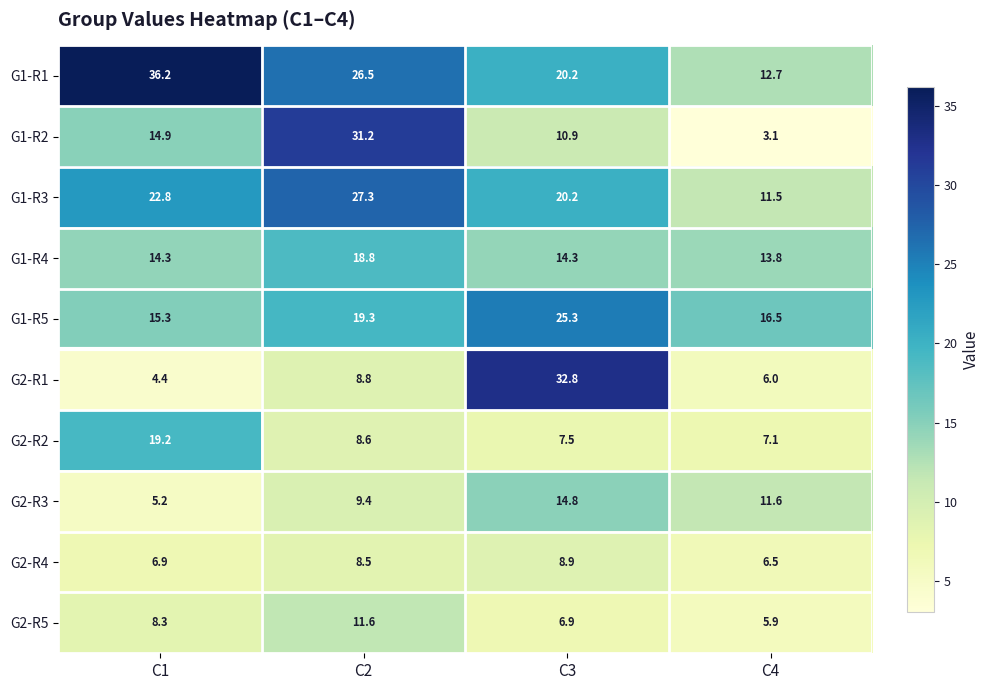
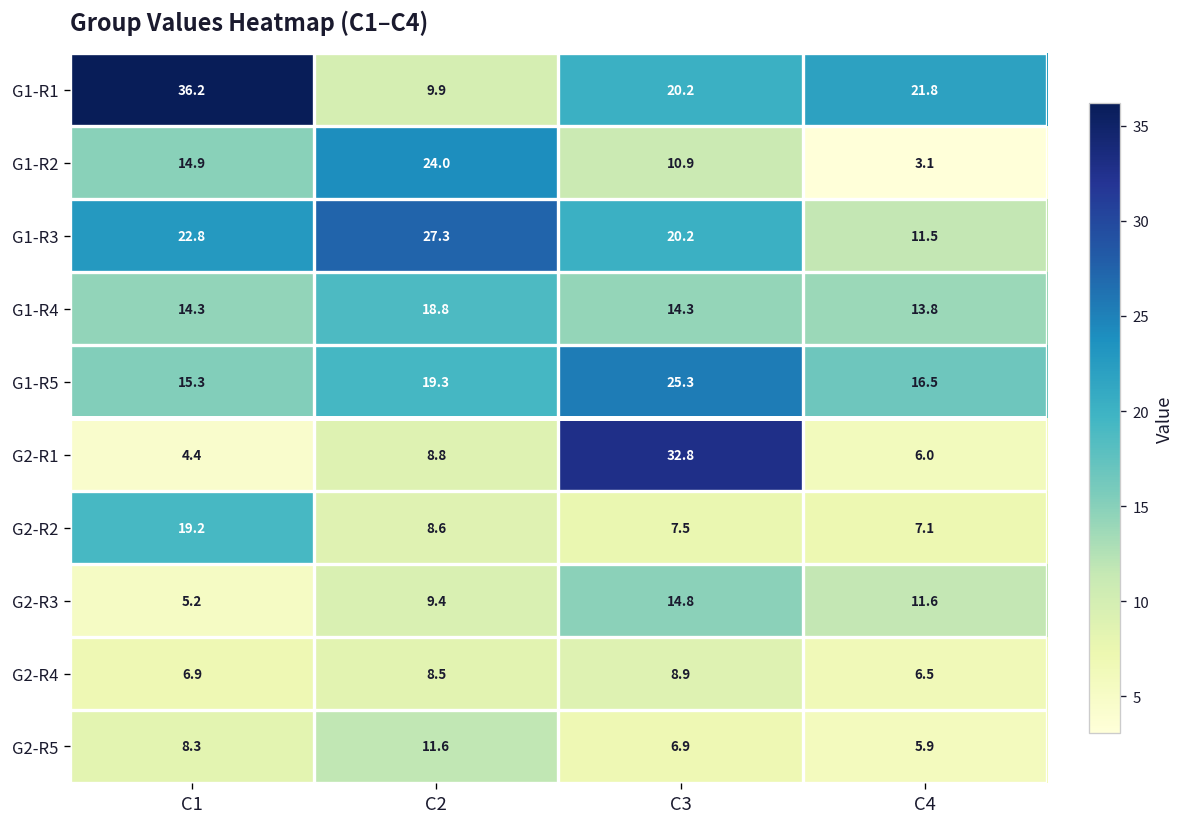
G1-R1, C2: 26.5 -> 9.9
G1-R1, C4: 12.7 -> 21.8
G1-R2, C2: 31.2 -> 24.0
